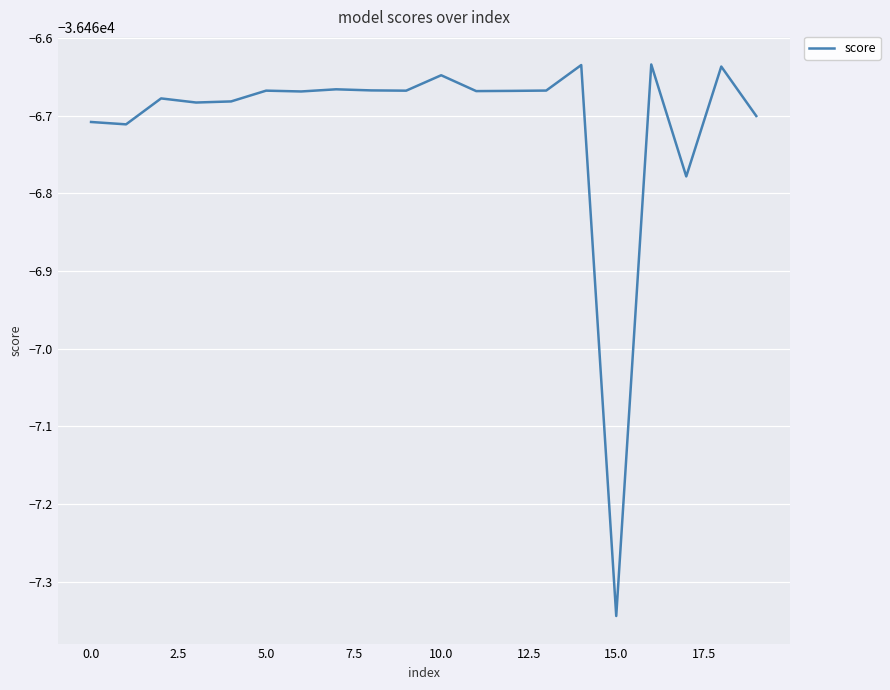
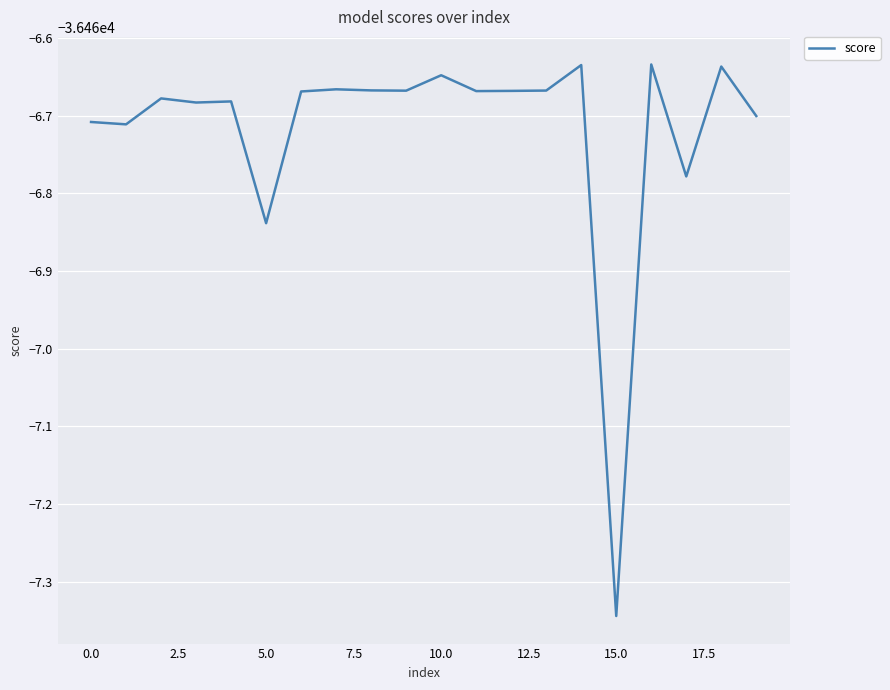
5.0: -36466.67 -> -36466.84
